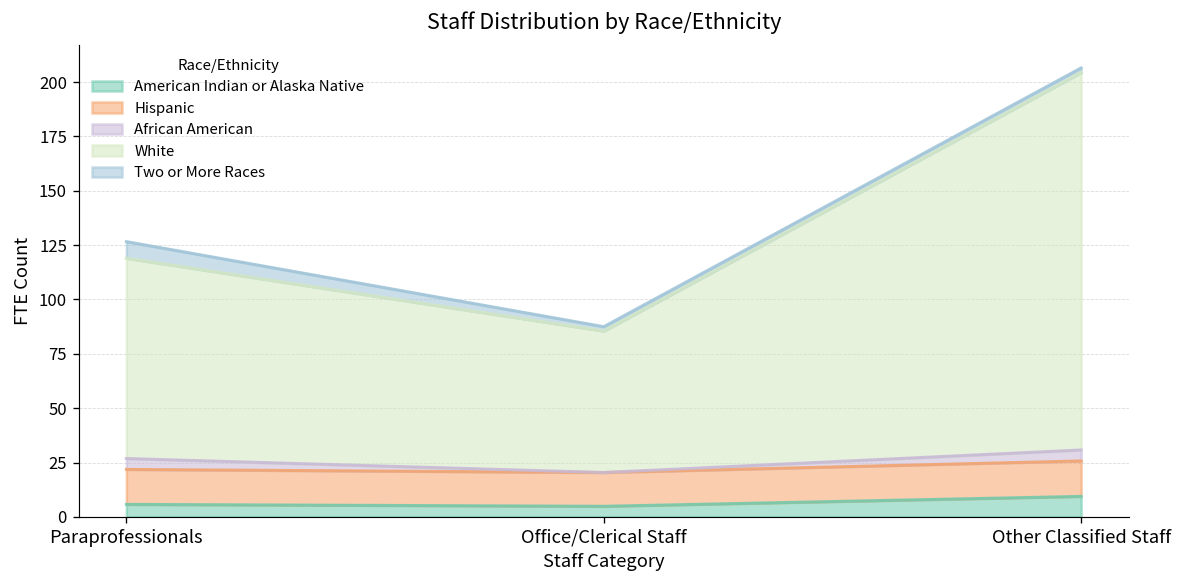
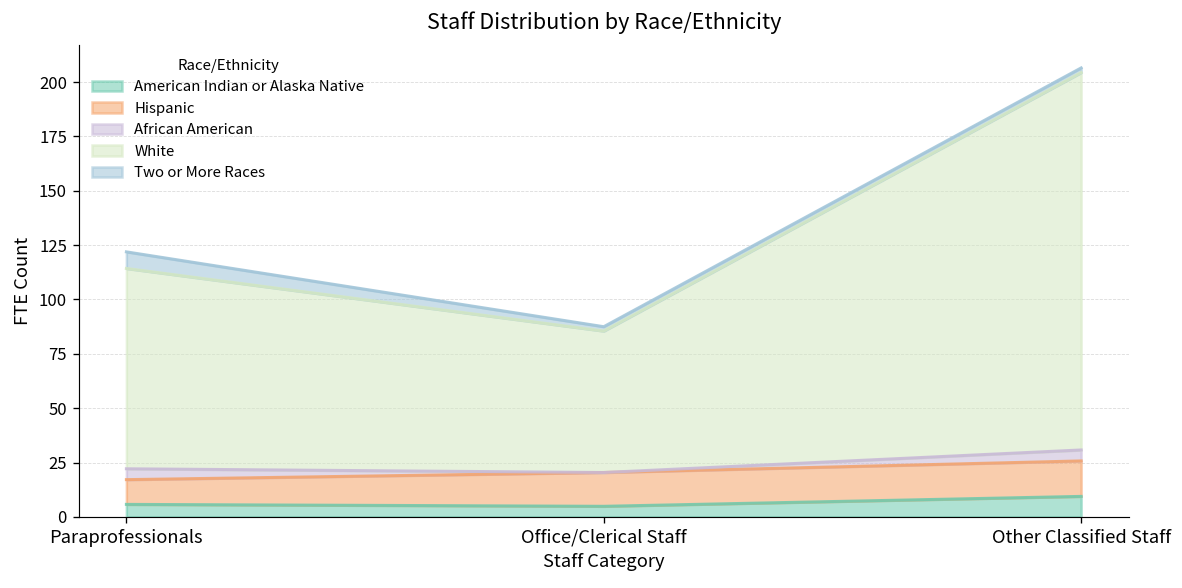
Hispanic, Paraprofessionals: 16 -> 11
